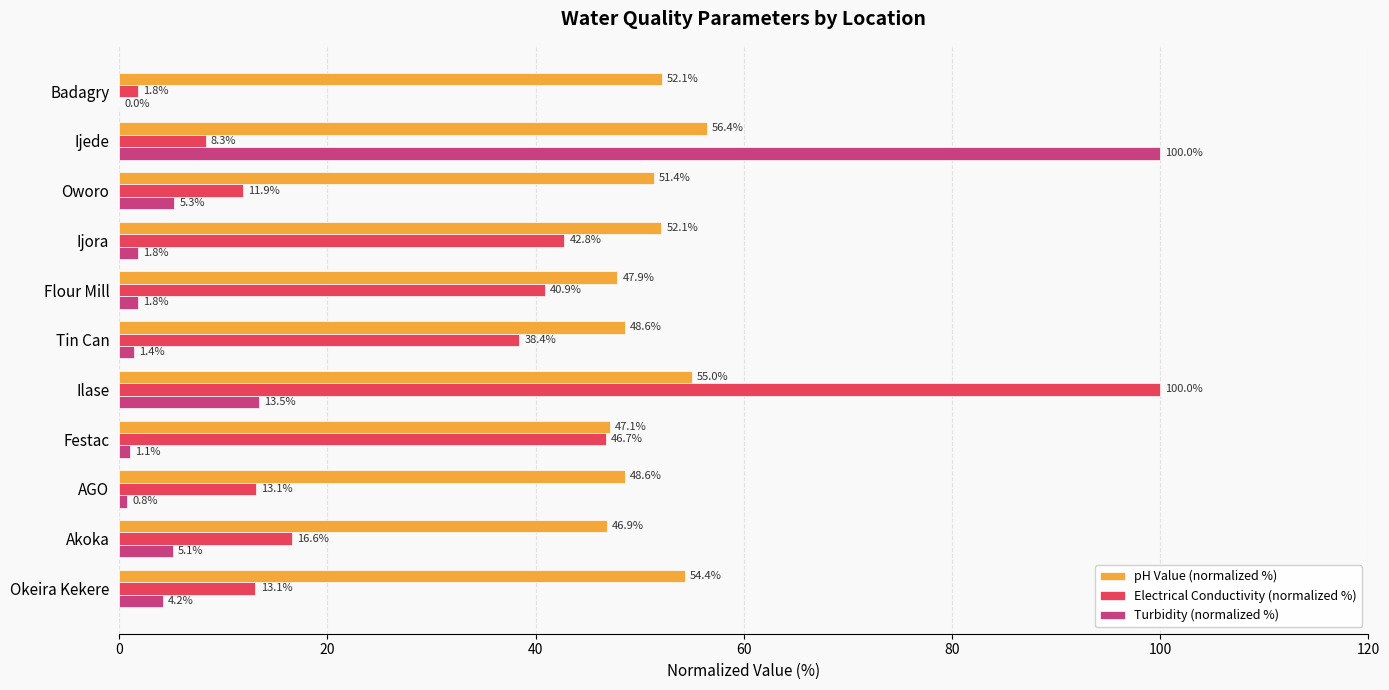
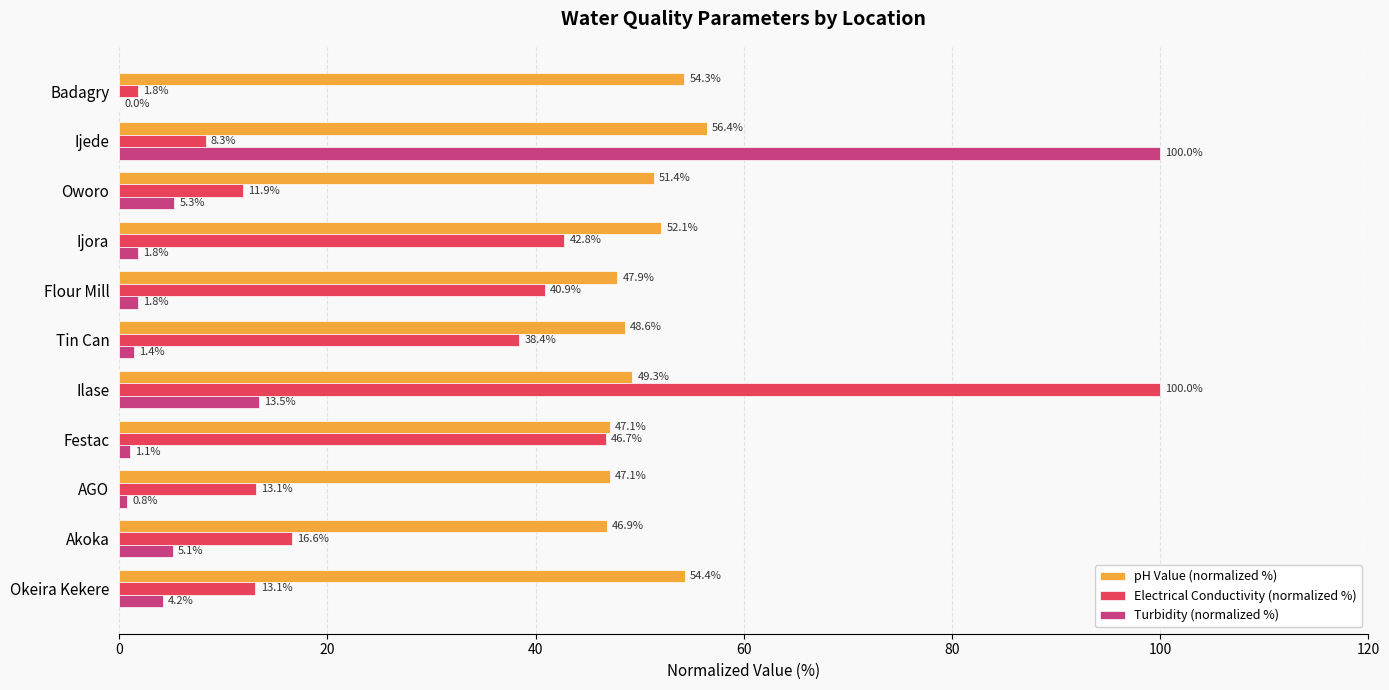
pH Value (normalized %), Badagry: 52.1% -> 54.3%
pH Value (normalized %), Ilase: 55.0% -> 49.3%
pH Value (normalized %), AGO: 48.6% -> 47.1%
